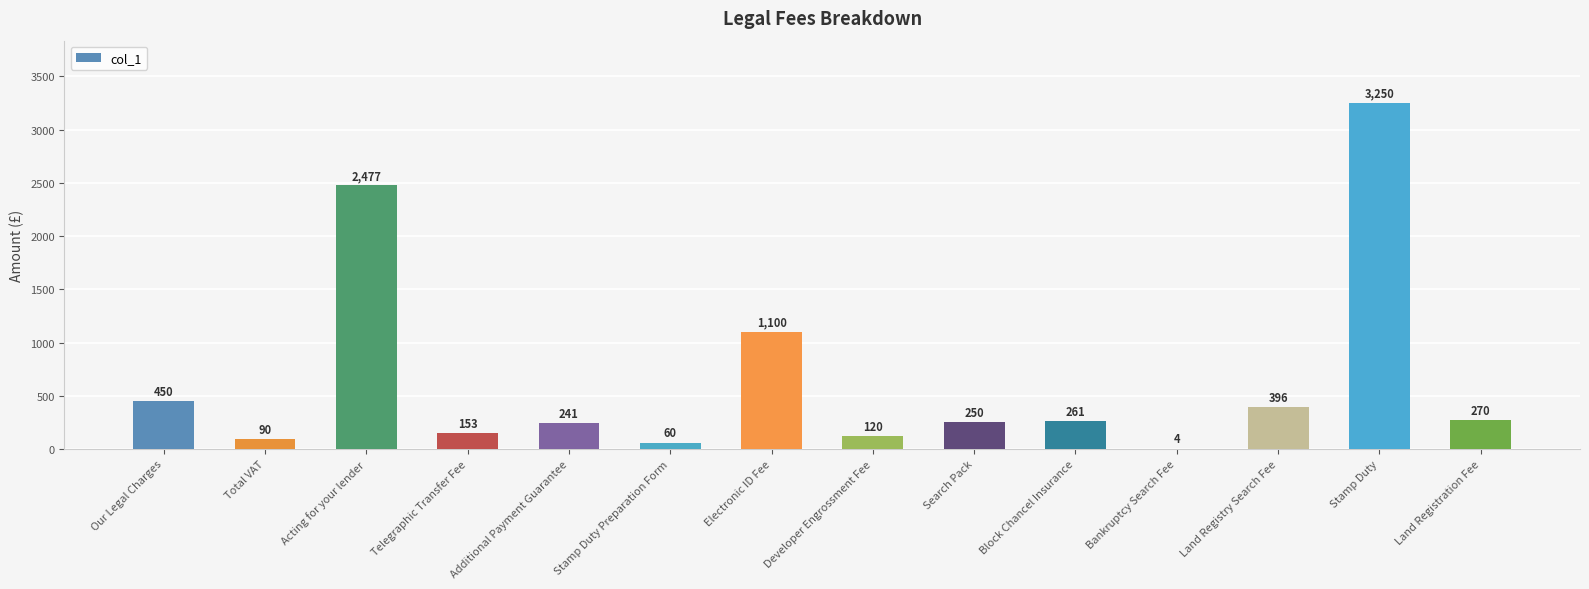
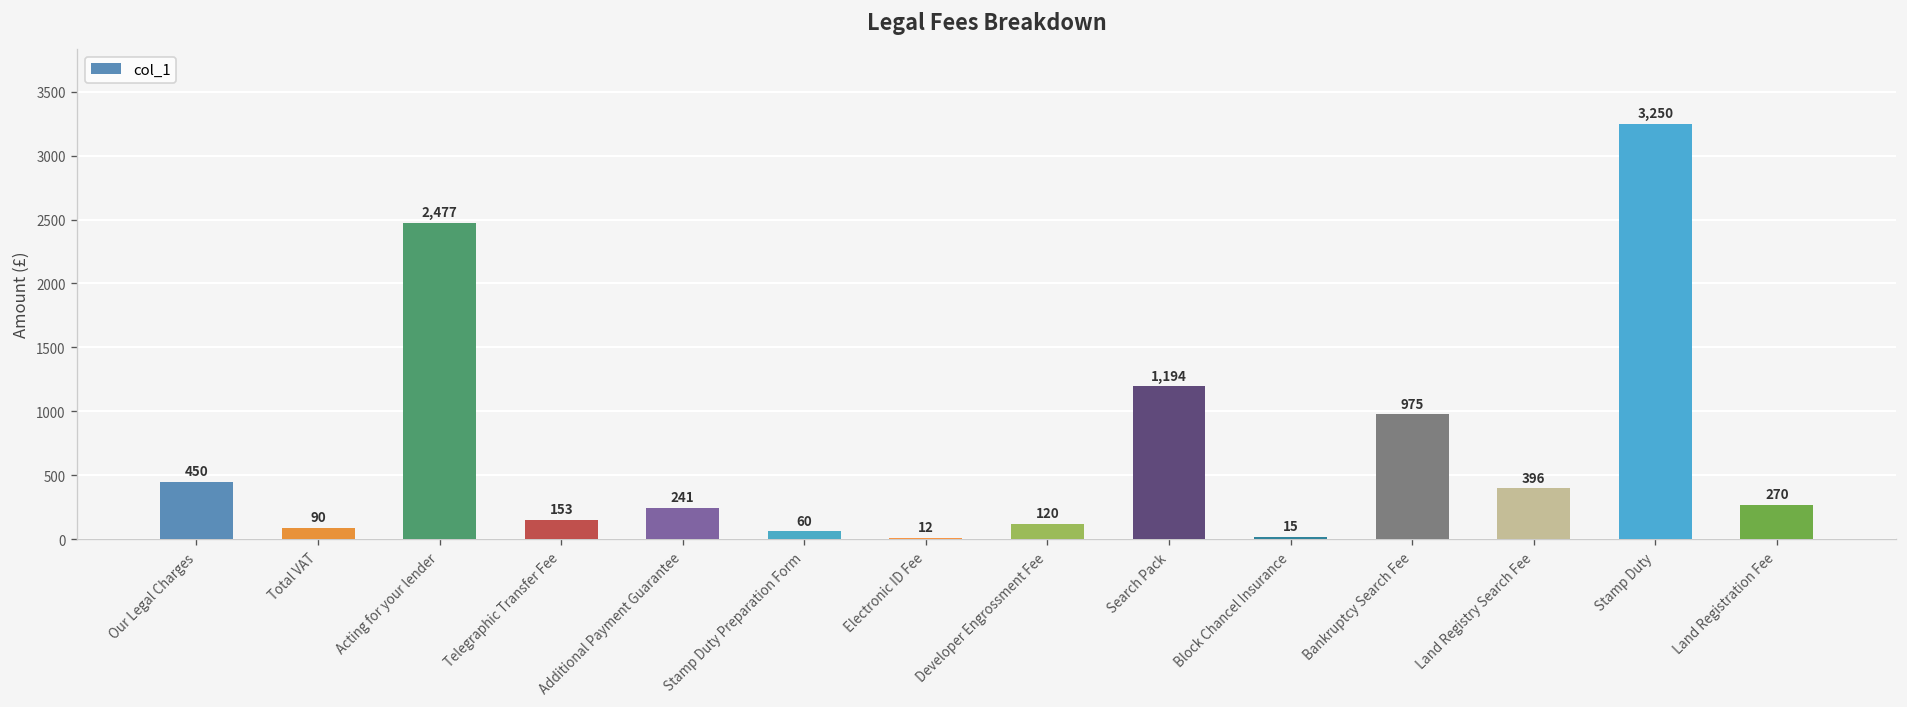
Electronic ID Fee: 1,100 -> 12
Search Pack: 250 -> 1,194
Block Chancel Insurance: 261 -> 15
Bankruptcy Search Fee: 4 -> 975
